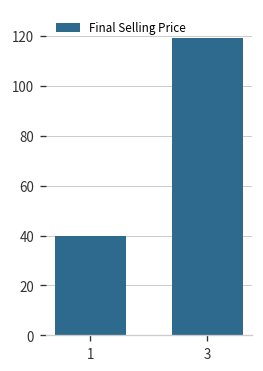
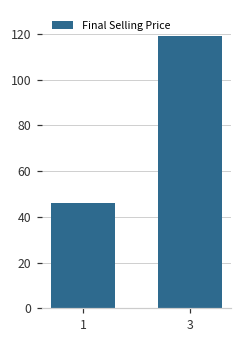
1: 40 -> 46
